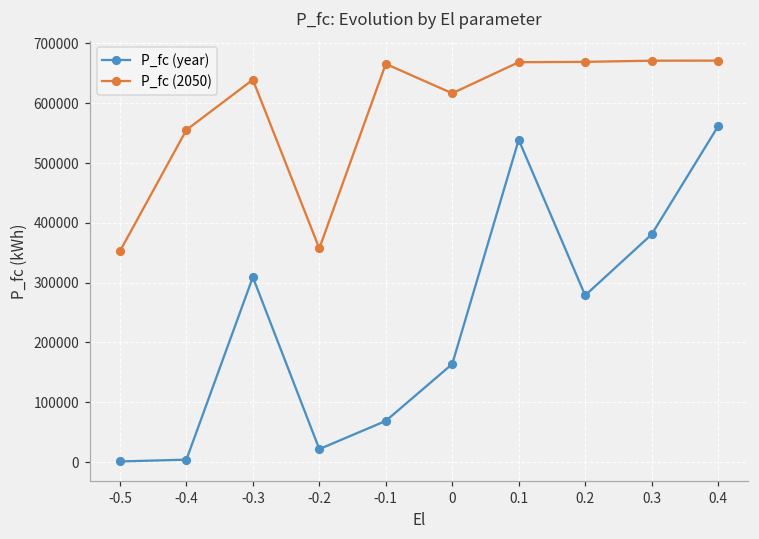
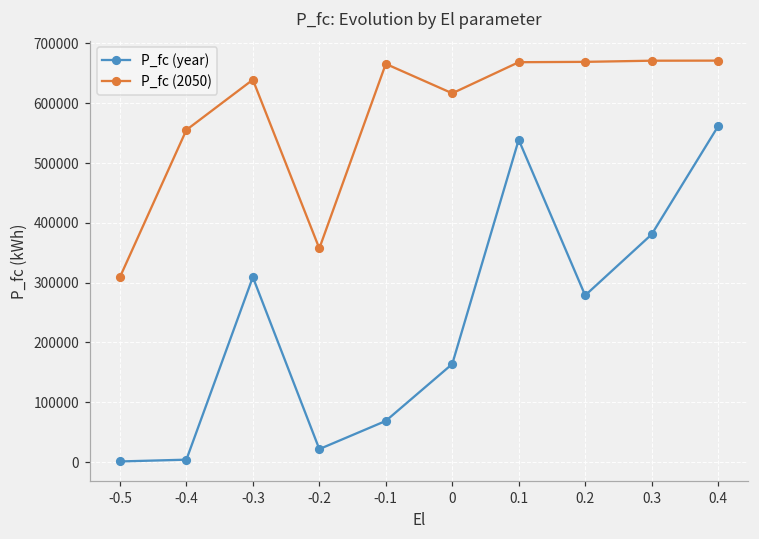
P_fc (2050), -0.5: 350000 -> 310000
